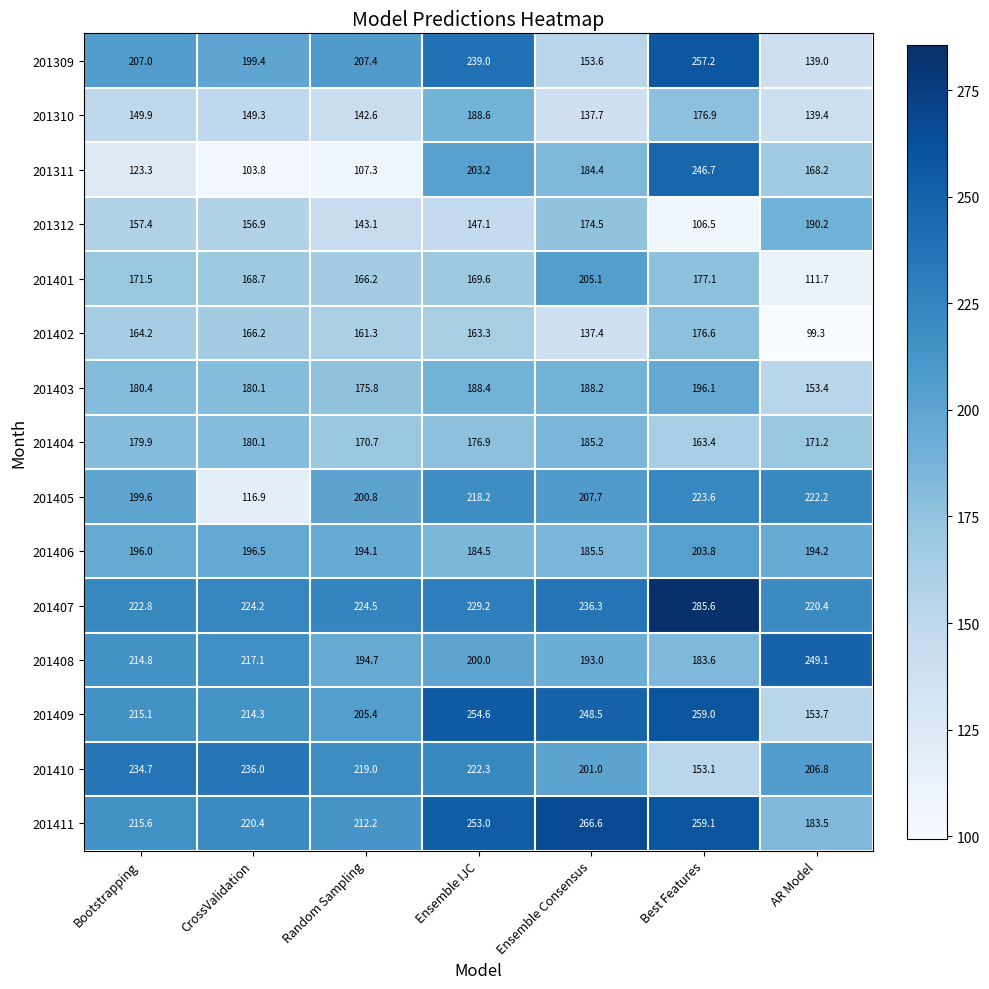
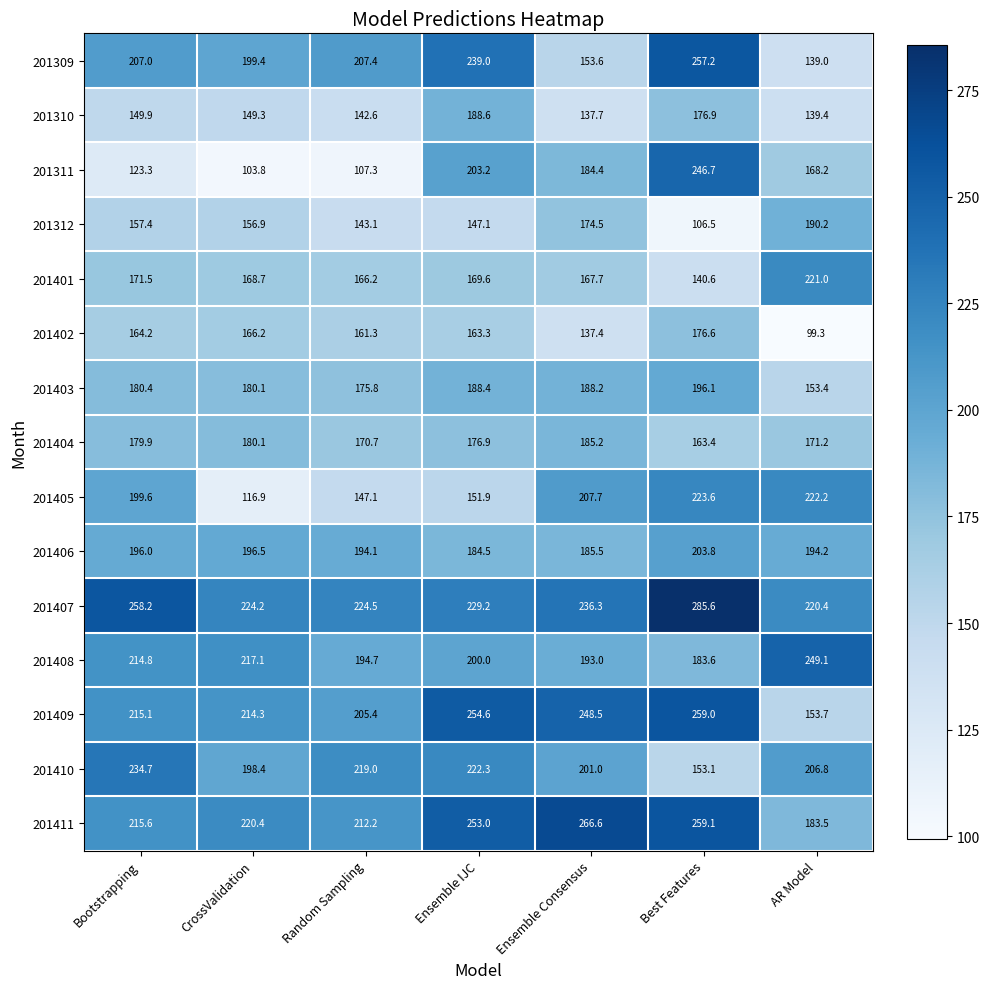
201401, Ensemble Consensus: 205.1 -> 167.7
201401, Best Features: 177.1 -> 140.6
201401, AR Model: 111.7 -> 221.0
201405, Random Sampling: 200.8 -> 147.1
201405, Ensemble IJC: 218.2 -> 151.9
201407, Bootstrapping: 222.8 -> 258.2
201410, CrossValidation: 236.0 -> 198.4
